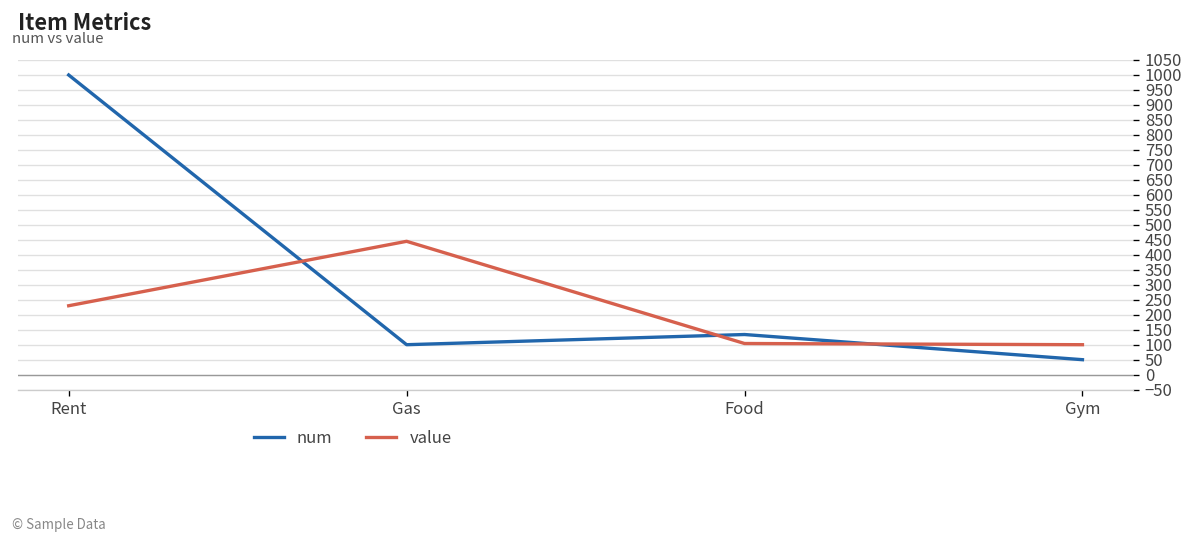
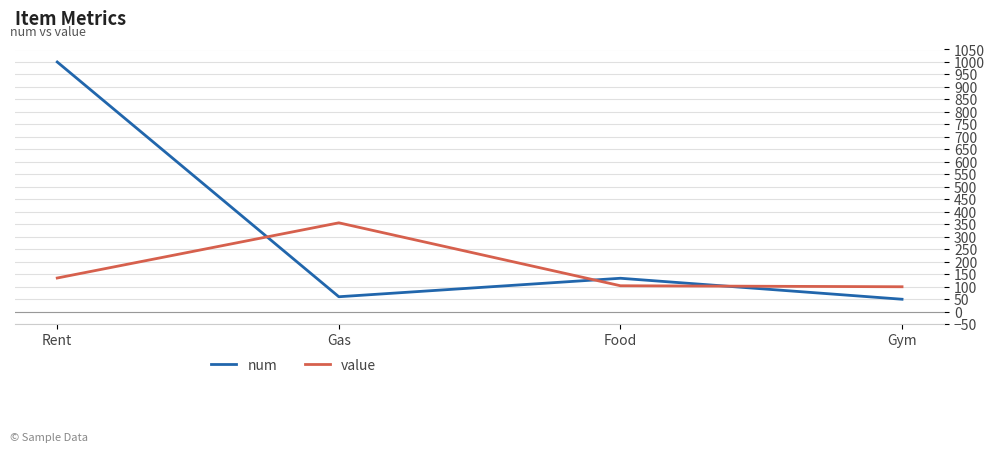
value, Rent: 230 -> 140
num, Gas: 100 -> 60
value, Gas: 450 -> 360
